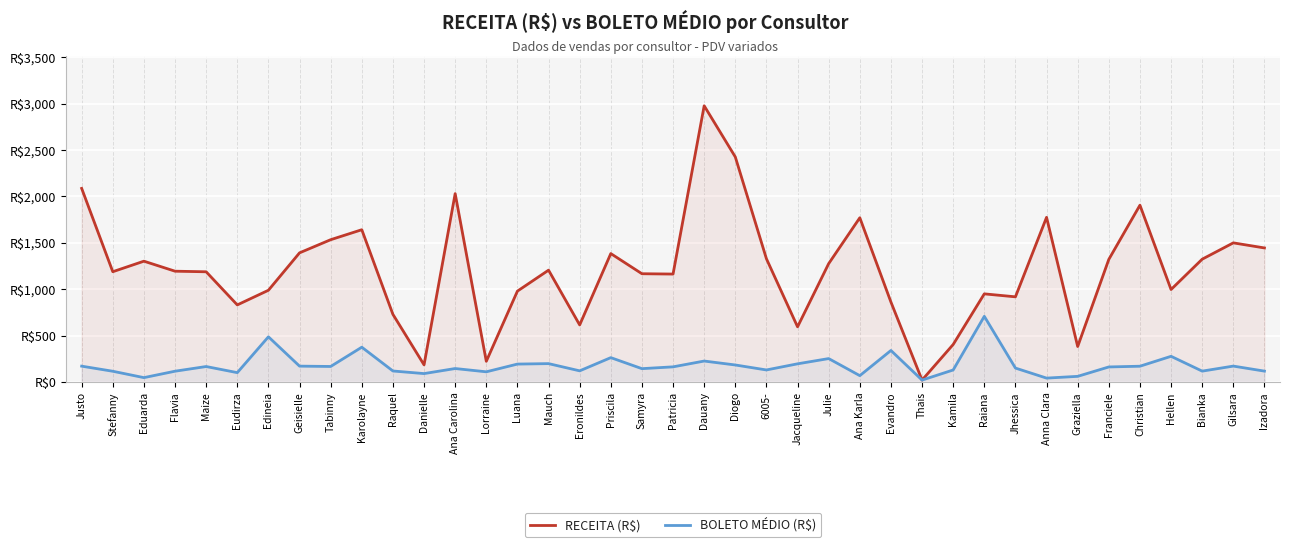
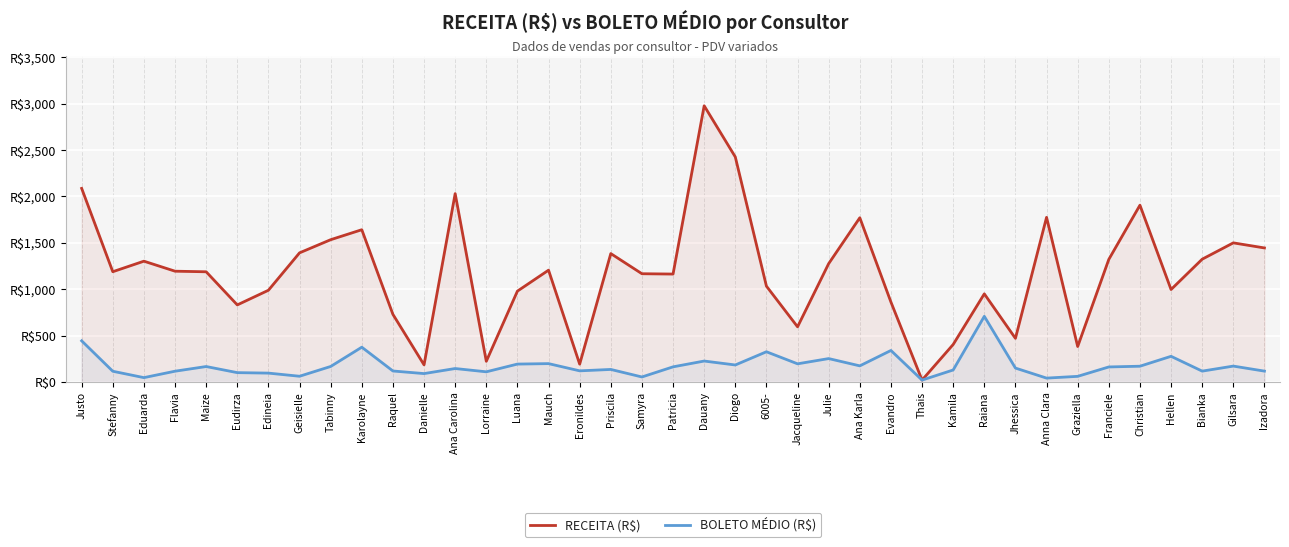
BOLETO MÉDIO (R$), Justo: R$200 -> R$400
BOLETO MÉDIO (R$), Edineia: R$500 -> R$100
BOLETO MÉDIO (R$), Geisielle: R$200 -> R$100
RECEITA (R$), Eronildes: R$600 -> R$200
BOLETO MÉDIO (R$), Priscila: R$300 -> R$100
BOLETO MÉDIO (R$), Samyra: R$150 -> R$60
RECEITA (R$), 6005-: R$1,300 -> R$1,000
BOLETO MÉDIO (R$), 6005-: R$100 -> R$300
BOLETO MÉDIO (R$), Ana Karla: R$100 -> R$200
RECEITA (R$), Jhessica: R$900 -> R$500
